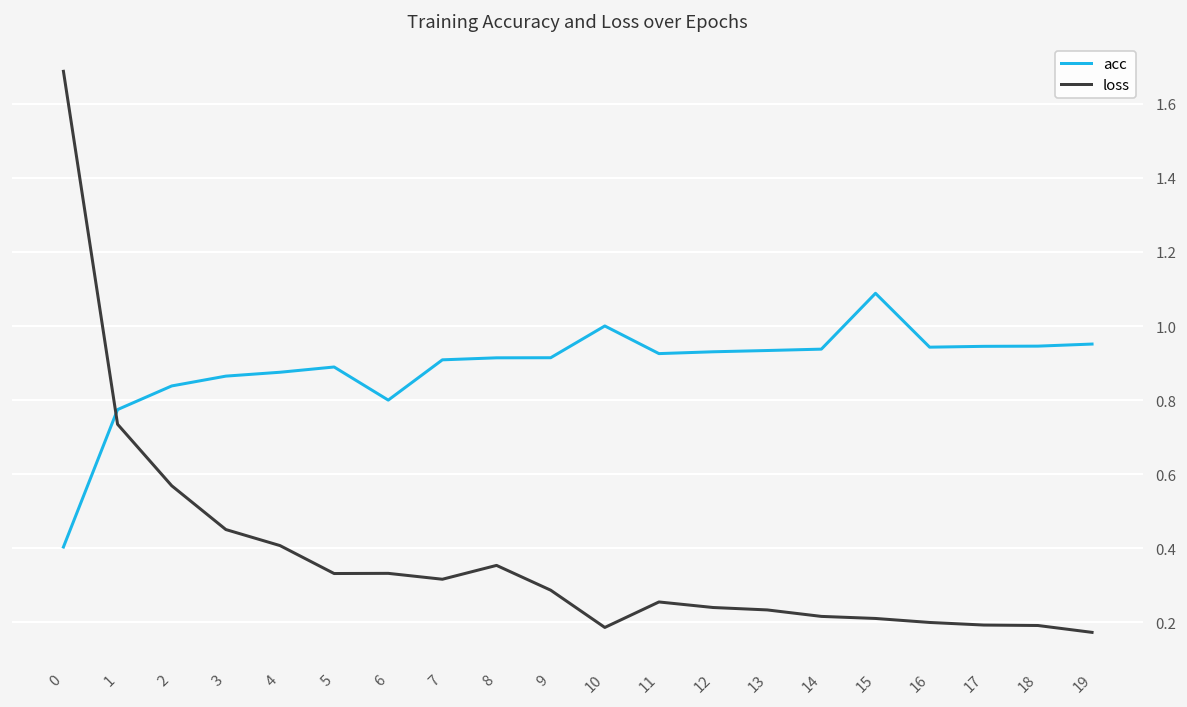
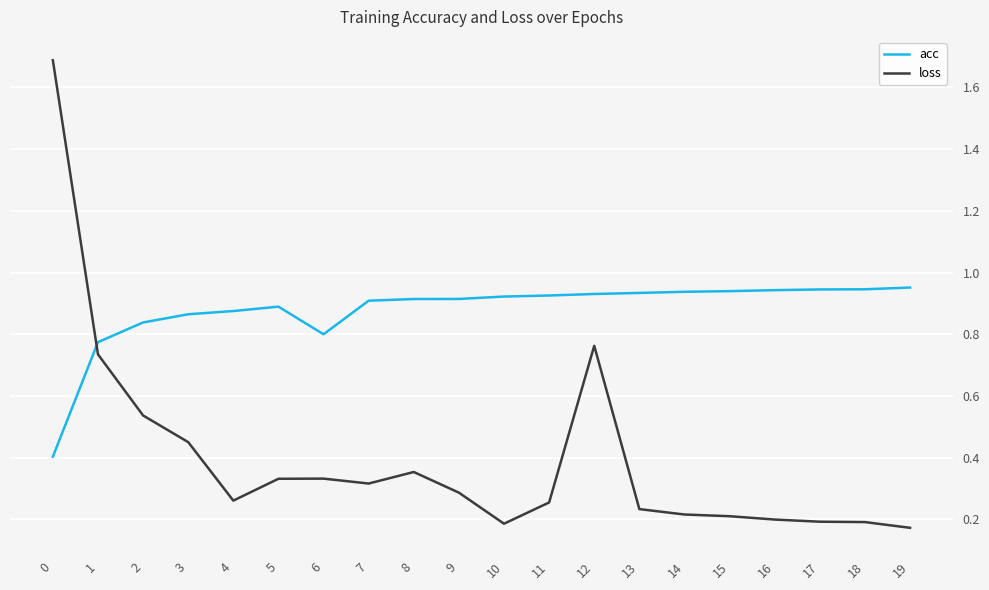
loss, 2: 0.57 -> 0.54
loss, 4: 0.41 -> 0.26
acc, 10: 1.00 -> 0.92
loss, 12: 0.24 -> 0.76
acc, 15: 1.09 -> 0.94
